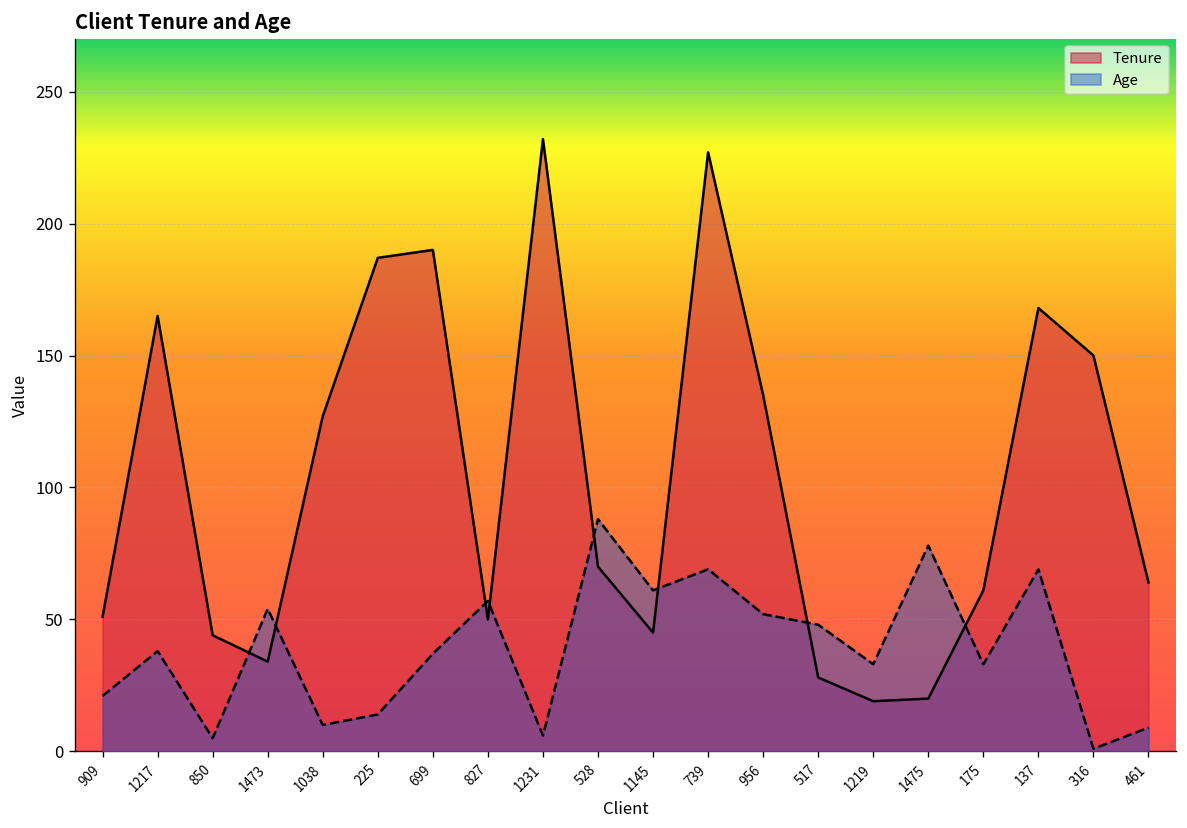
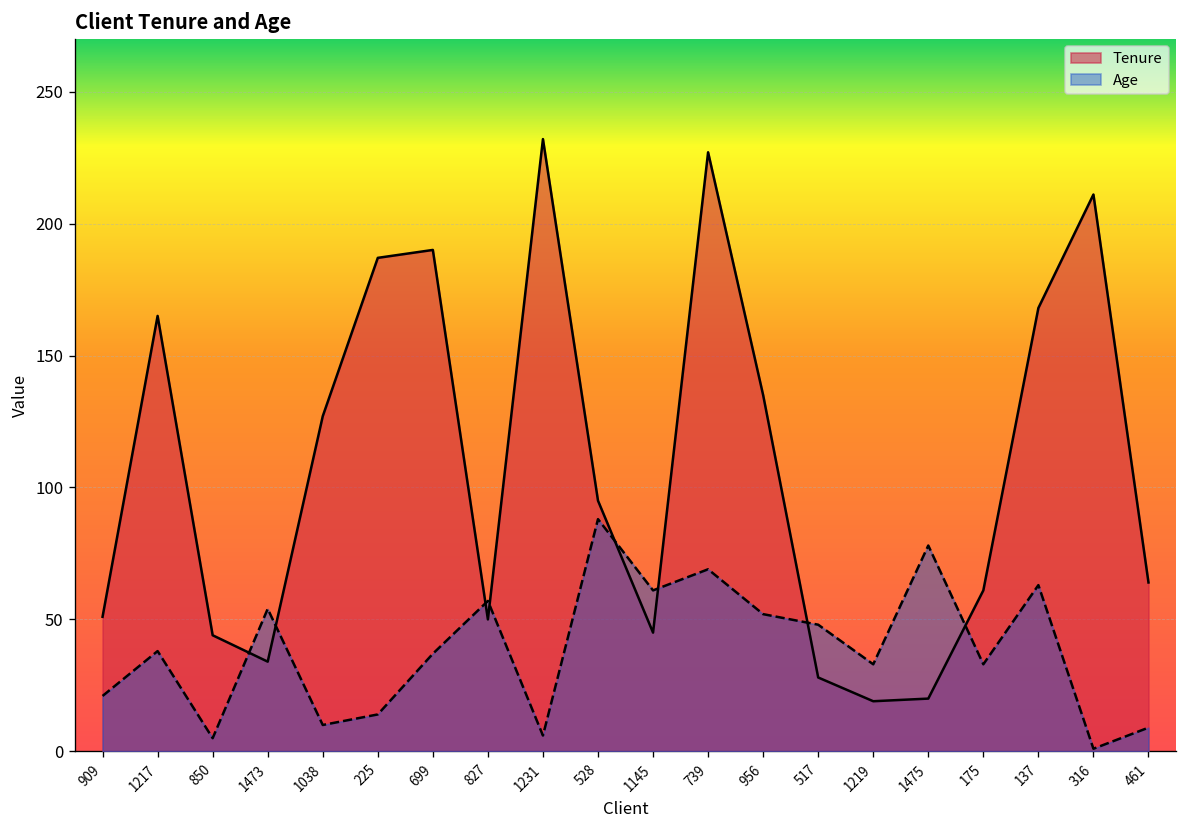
Tenure, 528: 70 -> 95
Age, 137: 69 -> 63
Tenure, 316: 150 -> 211
